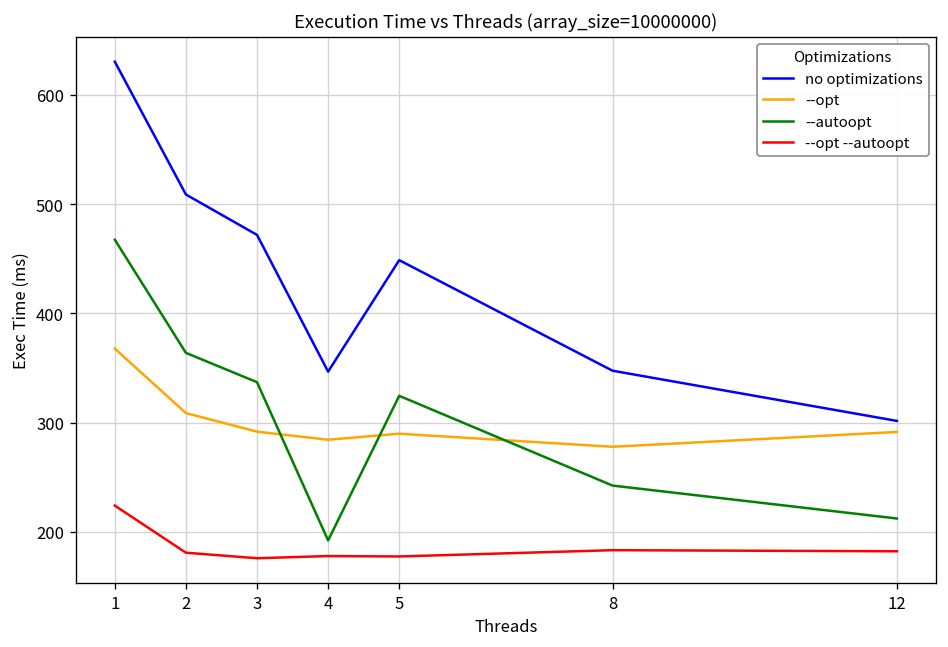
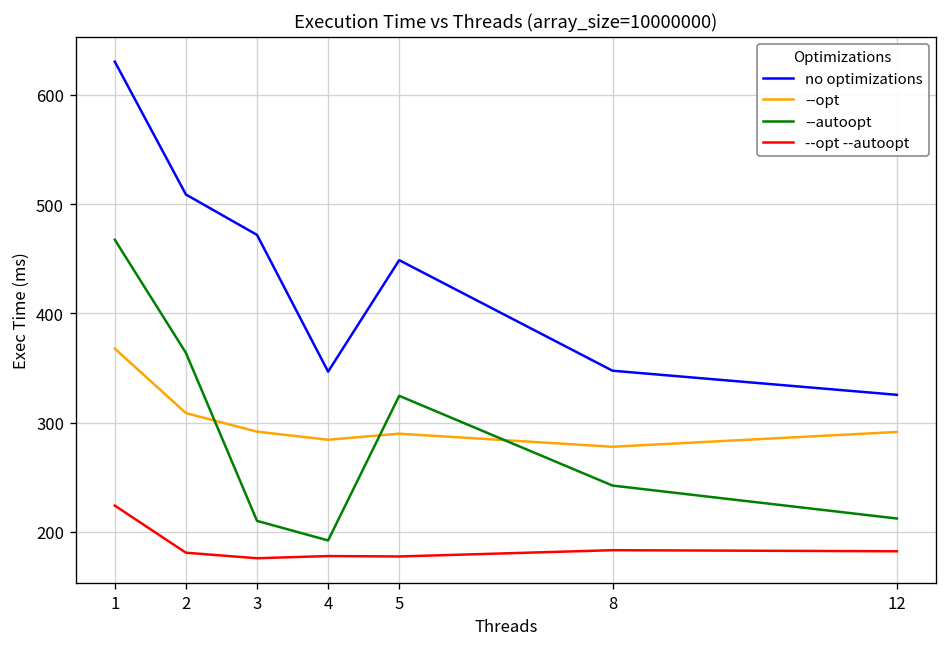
--autoopt, 3: 340 -> 210
no optimizations, 12: 300 -> 330
